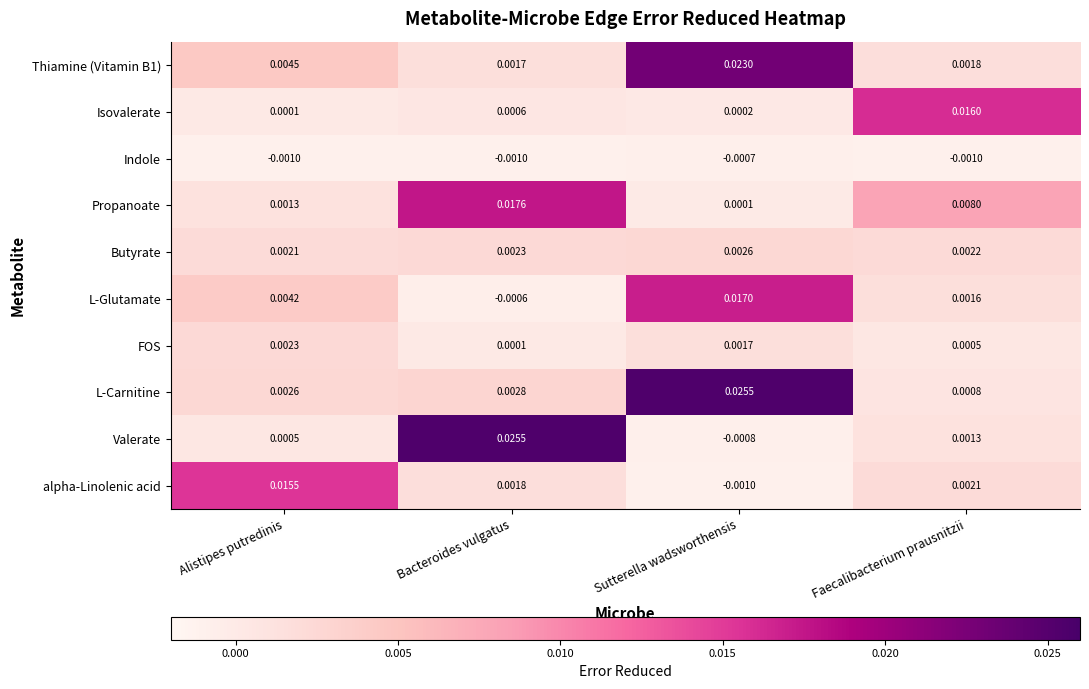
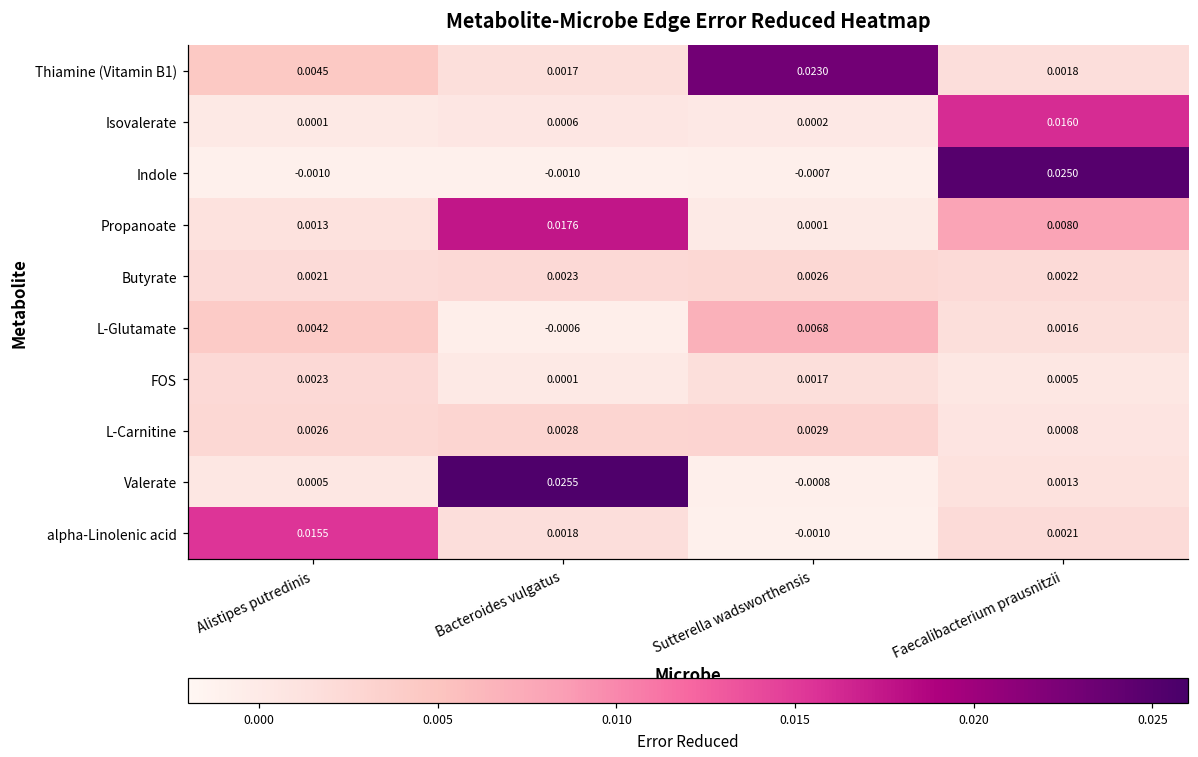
Indole, Faecalibacterium prausnitzii: -0.0010 -> 0.0250
L-Glutamate, Sutterella wadsworthensis: 0.0170 -> 0.0068
L-Carnitine, Sutterella wadsworthensis: 0.0255 -> 0.0029
